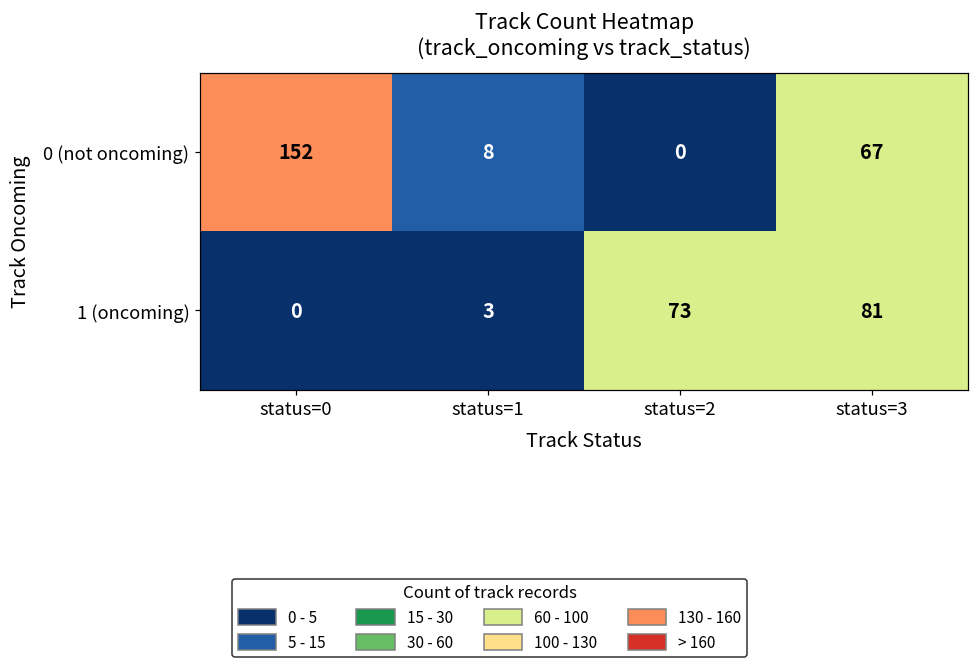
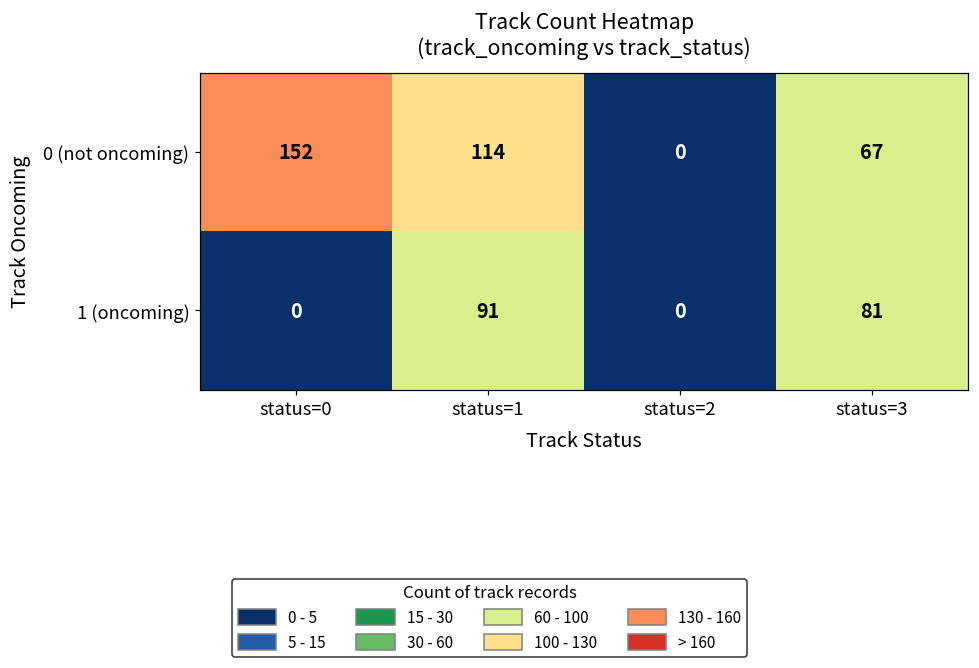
0 (not oncoming), status=1: 8 -> 114
1 (oncoming), status=1: 3 -> 91
1 (oncoming), status=2: 73 -> 0
